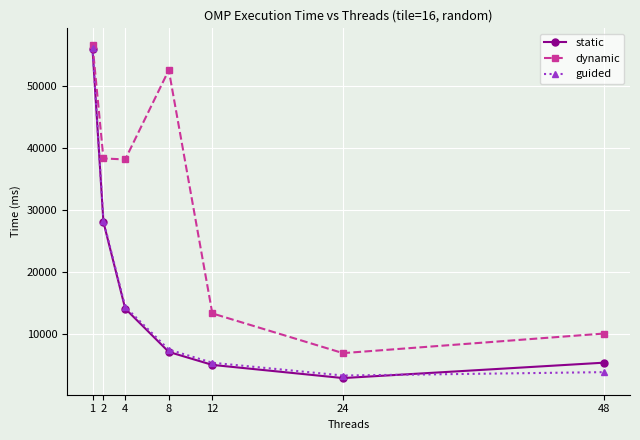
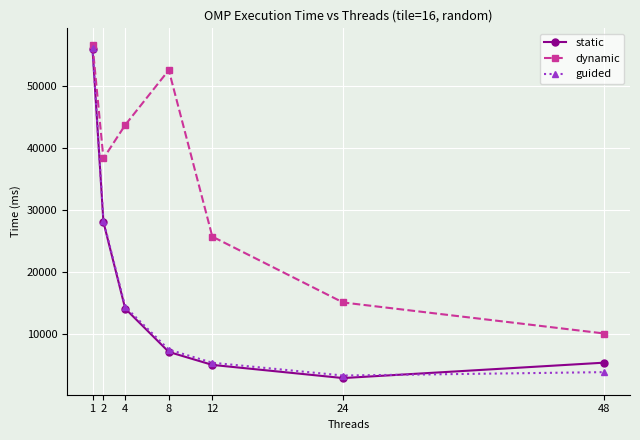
dynamic, 4: 38000 -> 44000
dynamic, 12: 13000 -> 26000
dynamic, 24: 7000 -> 15000
